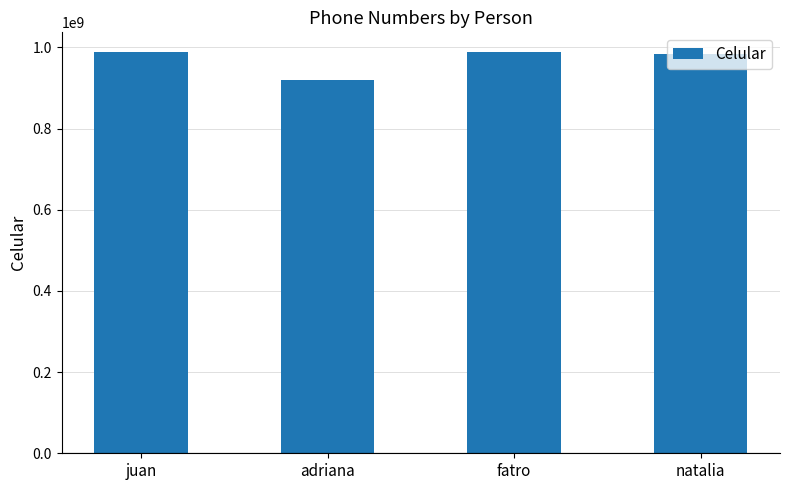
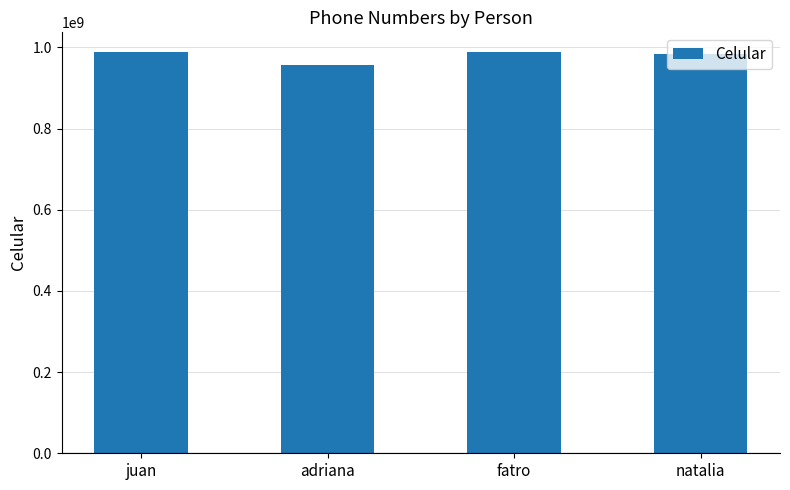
adriana: 920000000 -> 960000000
